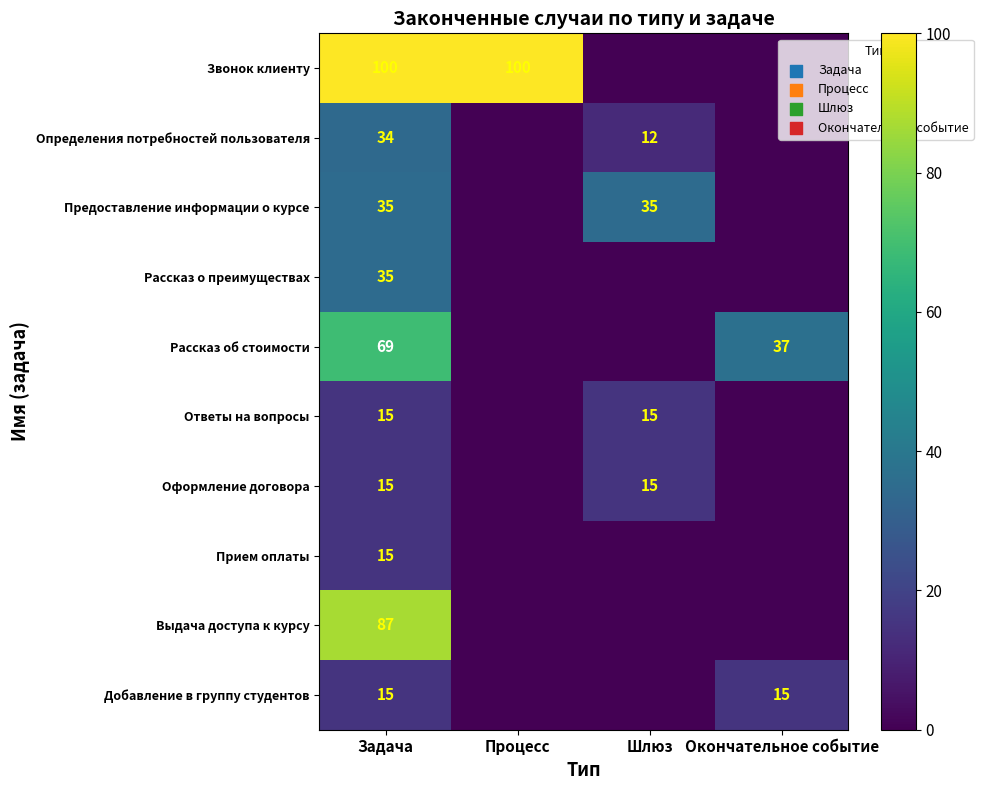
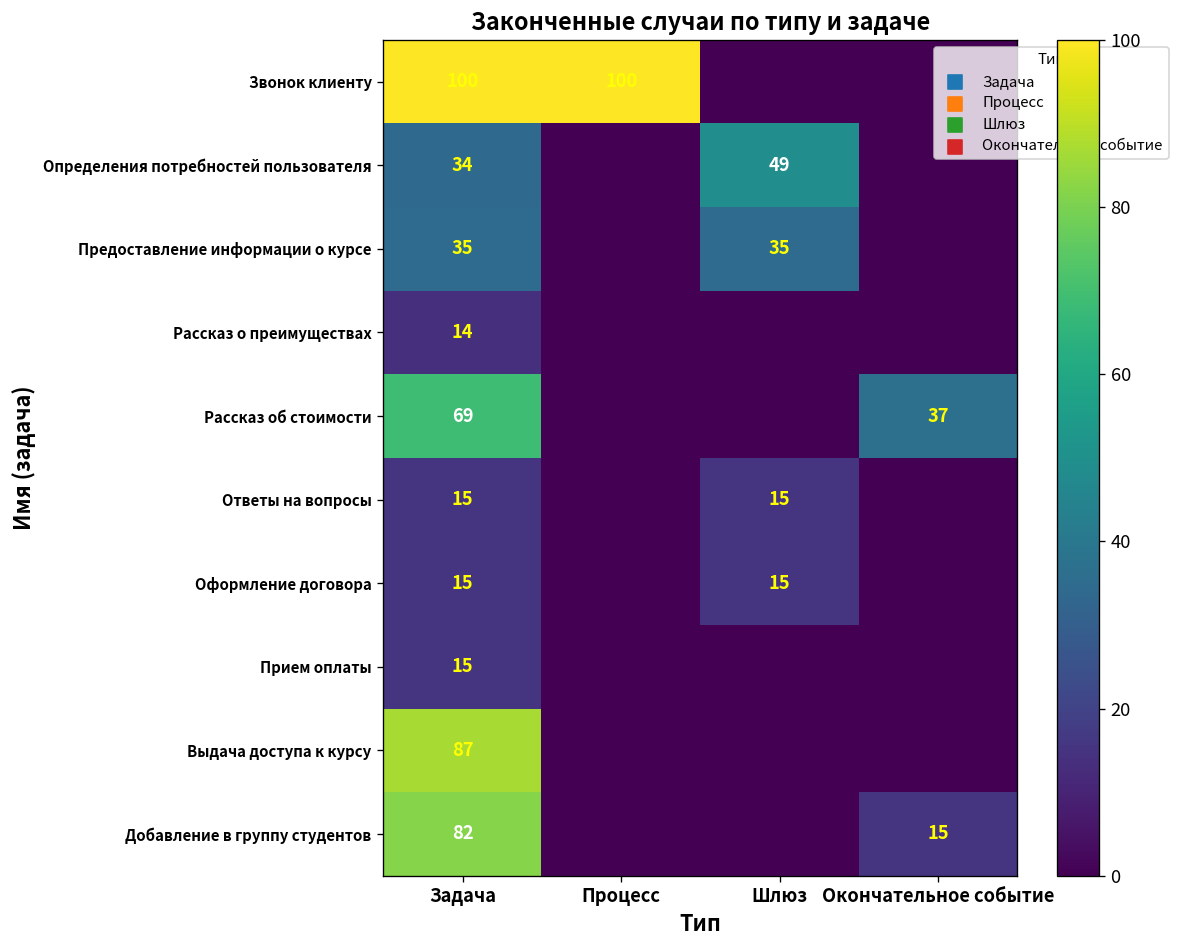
Определения потребностей пользователя, Шлюз: 12 -> 49
Рассказ о преимуществах, Задача: 35 -> 14
Добавление в группу студентов, Задача: 15 -> 82
